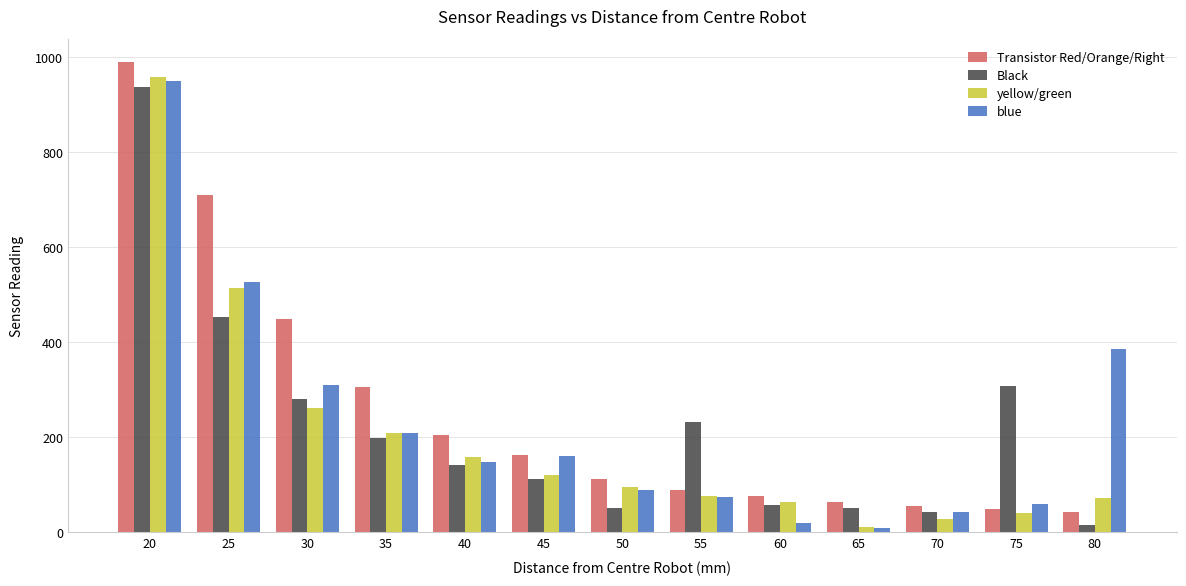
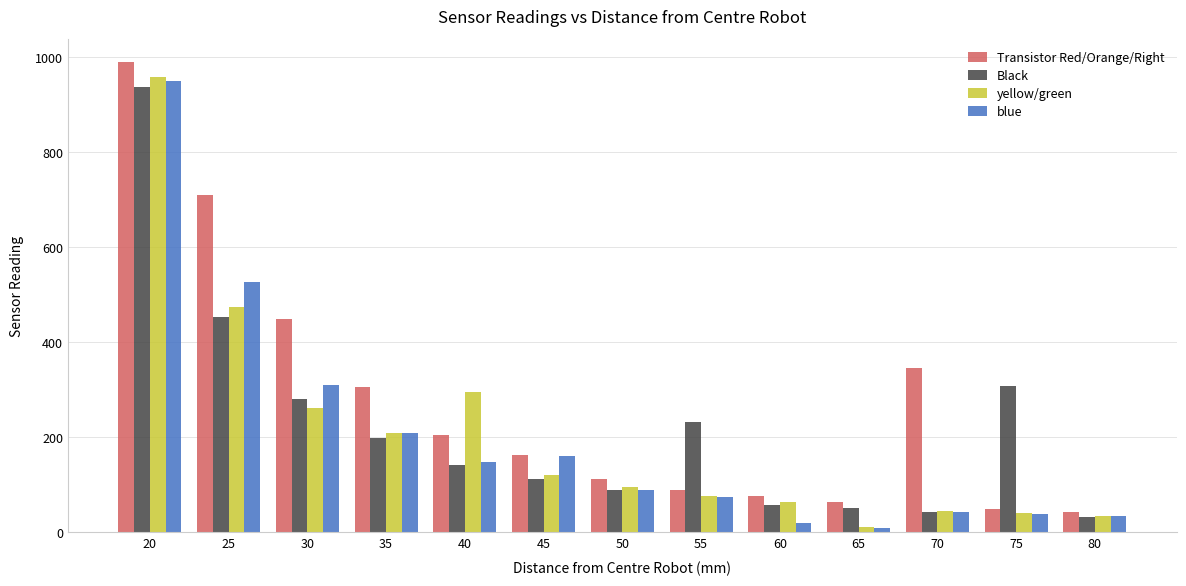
yellow/green, 25: 510 -> 480
yellow/green, 40: 160 -> 300
Black, 50: 50 -> 90
Transistor Red/Orange/Right, 70: 60 -> 350
yellow/green, 70: 30 -> 50
blue, 75: 60 -> 40
Black, 80: 20 -> 30
yellow/green, 80: 70 -> 40
blue, 80: 390 -> 40
